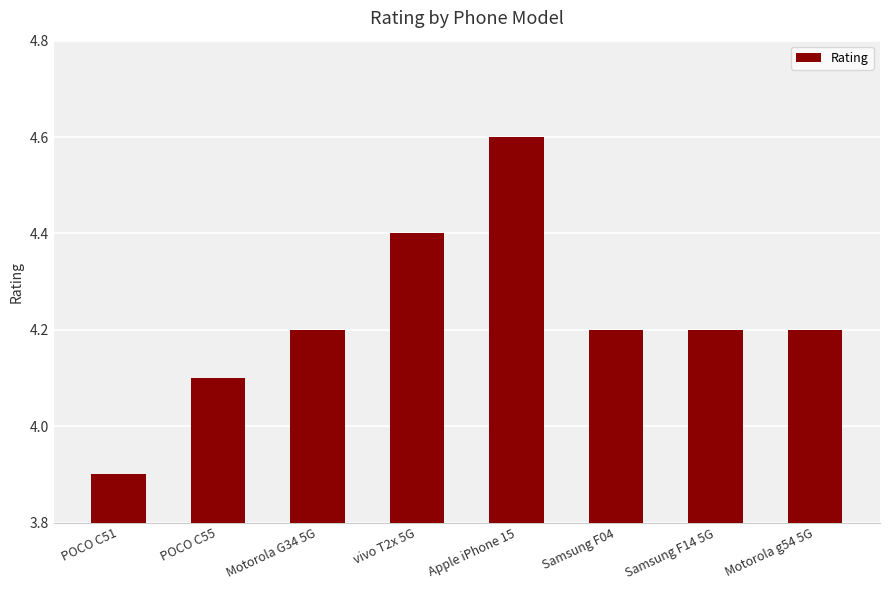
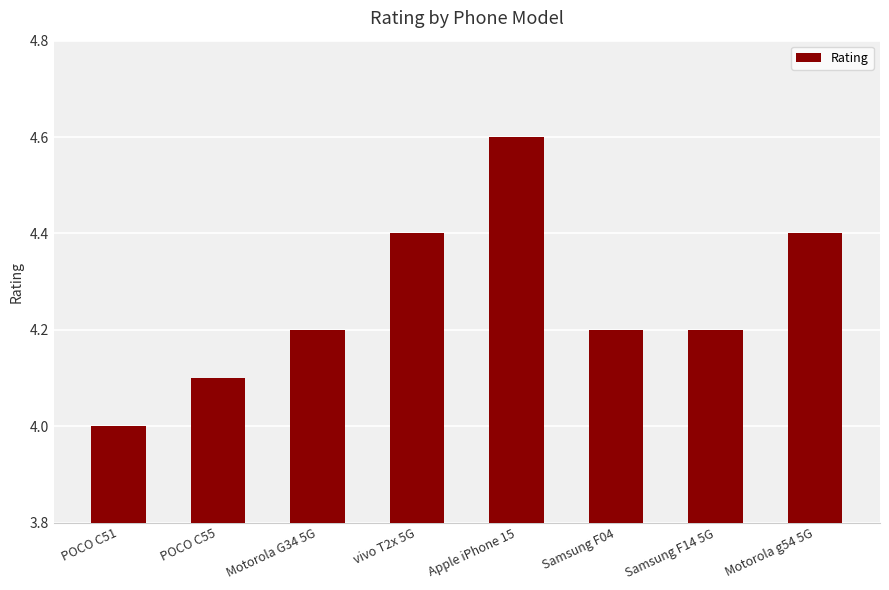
POCO C51: 3.9 -> 4.0
Motorola g54 5G: 4.2 -> 4.4
